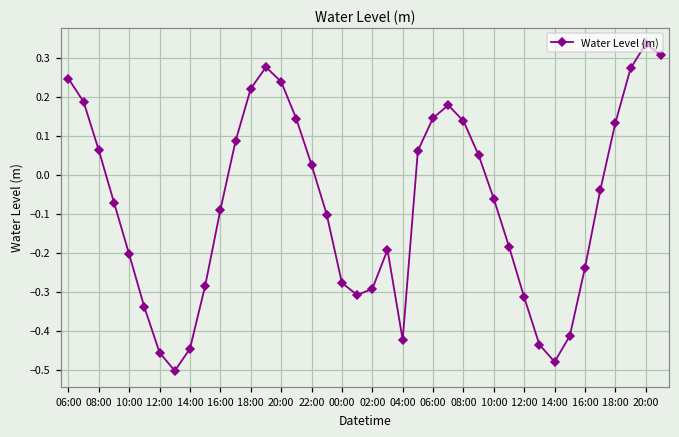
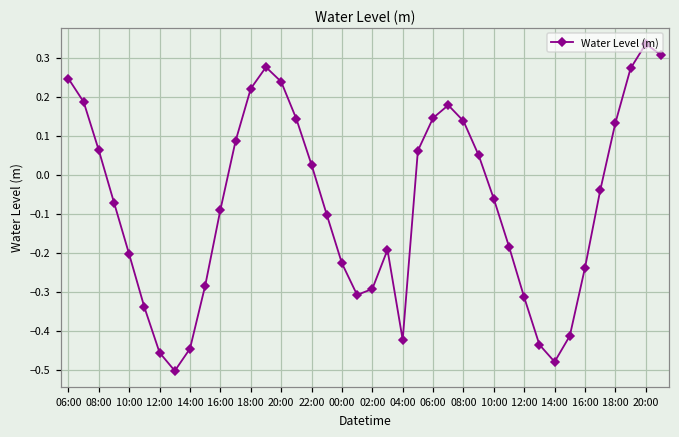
00:00: -0.28 -> -0.23
